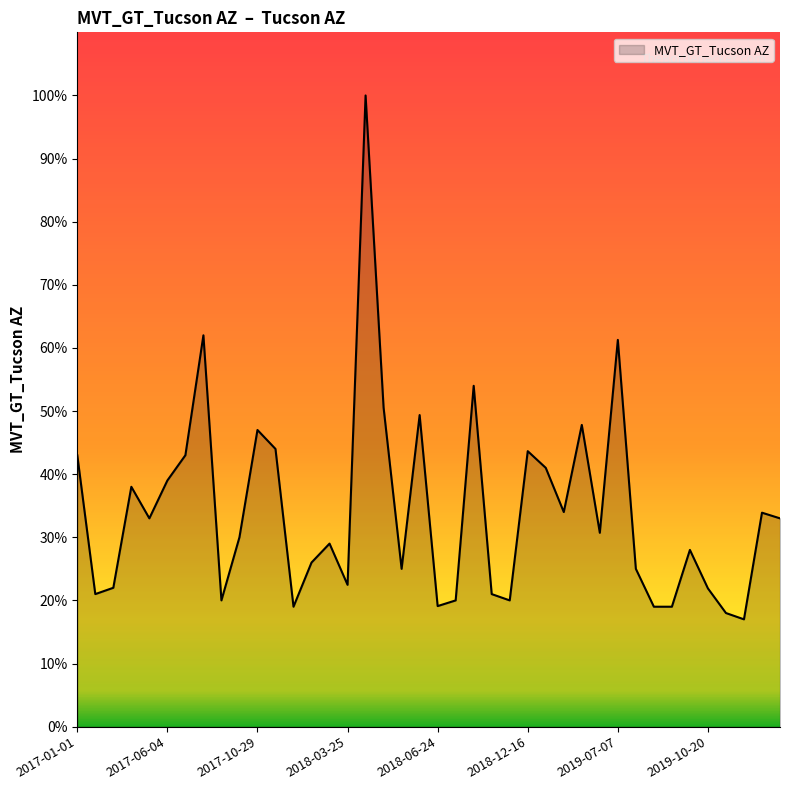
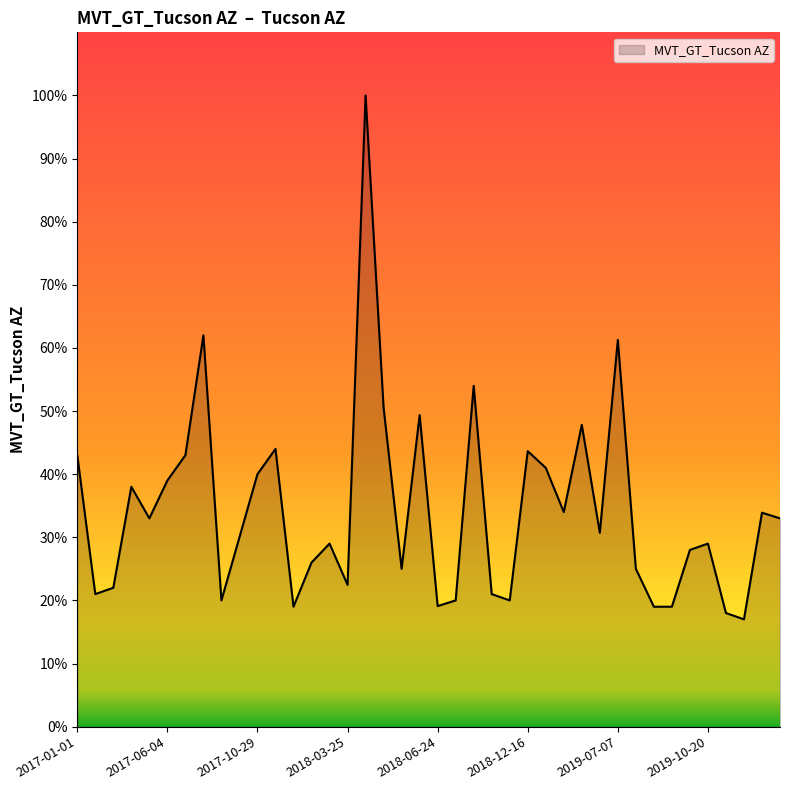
2017-10-29: 47% -> 40%
2019-10-20: 22% -> 29%
